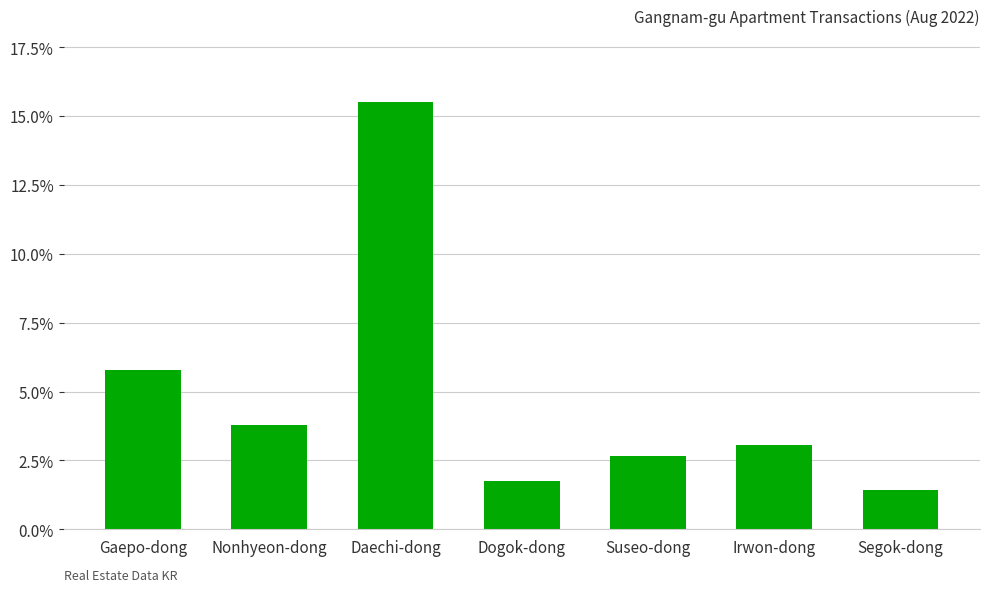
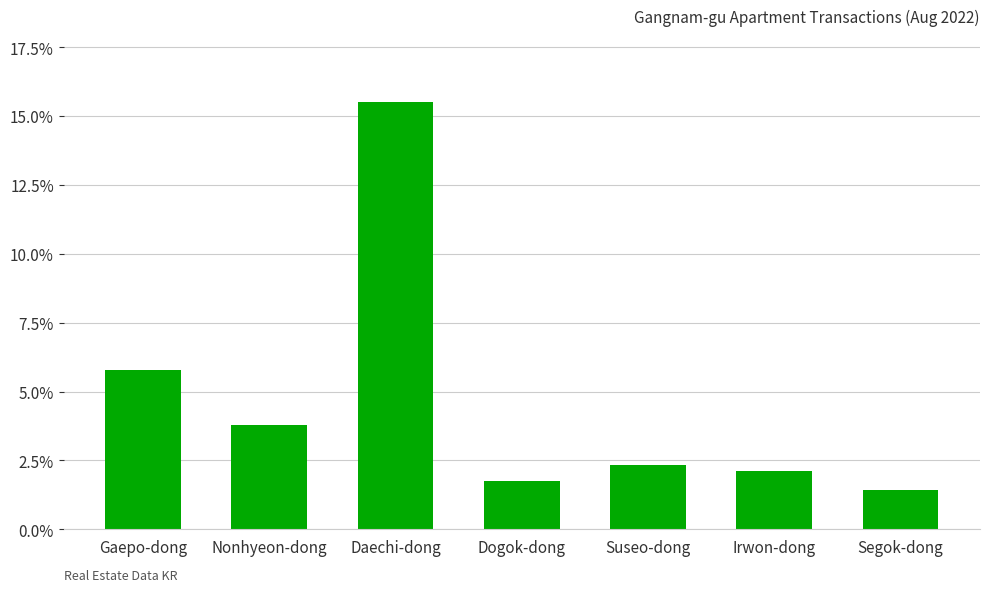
Suseo-dong: 2.7% -> 2.3%
Irwon-dong: 3.1% -> 2.1%
